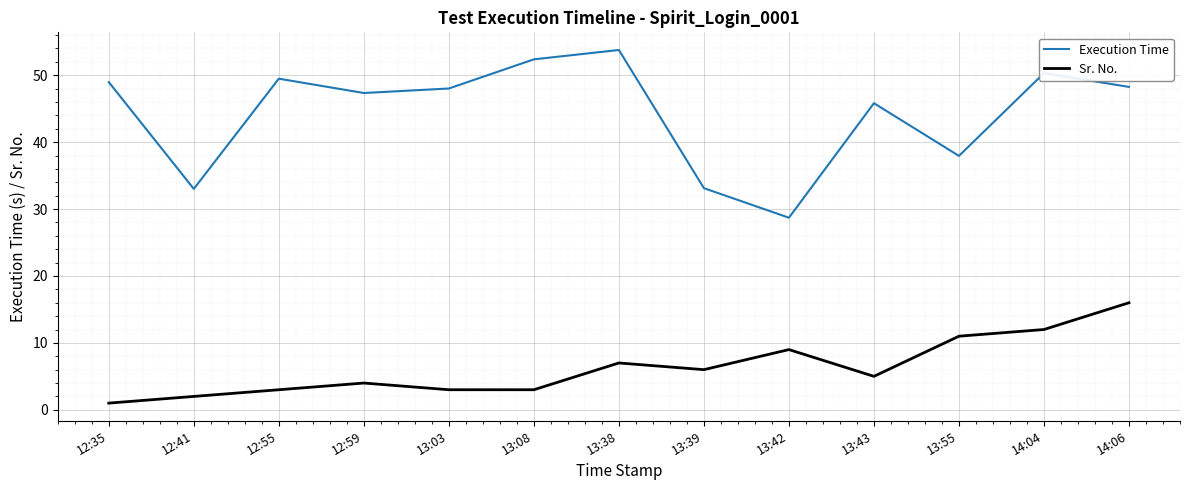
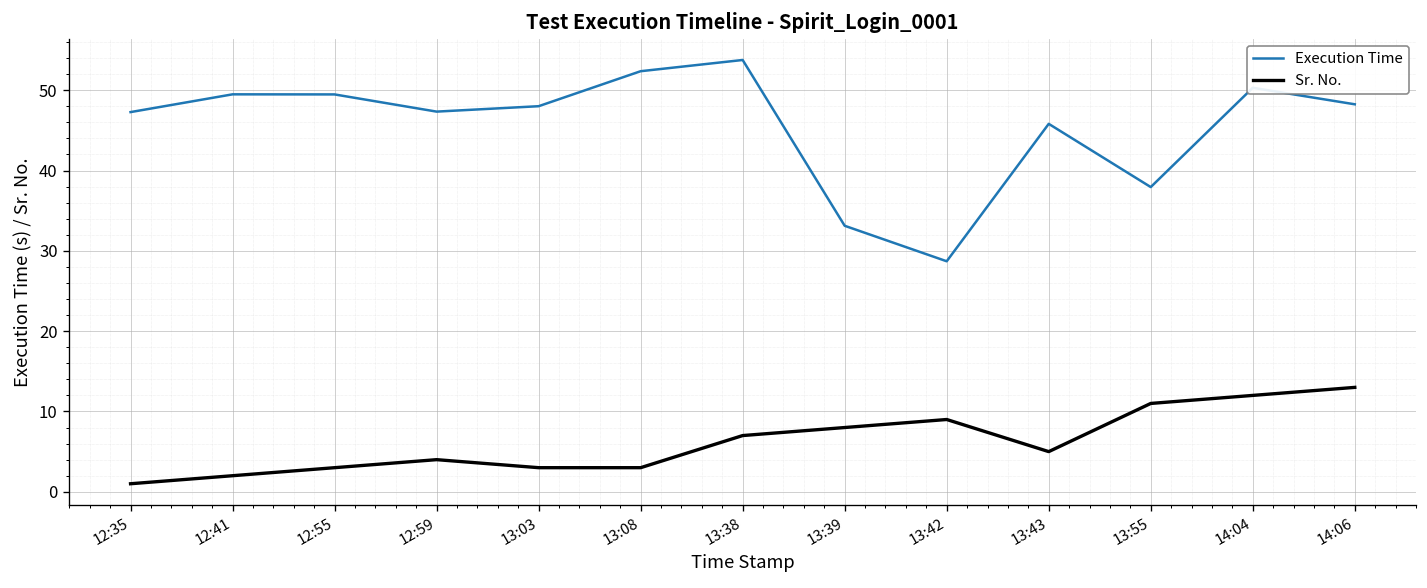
Execution Time, 12:35: 49 -> 47
Execution Time, 12:41: 33 -> 49
Sr. No., 13:39: 6 -> 8
Sr. No., 14:06: 16 -> 13
